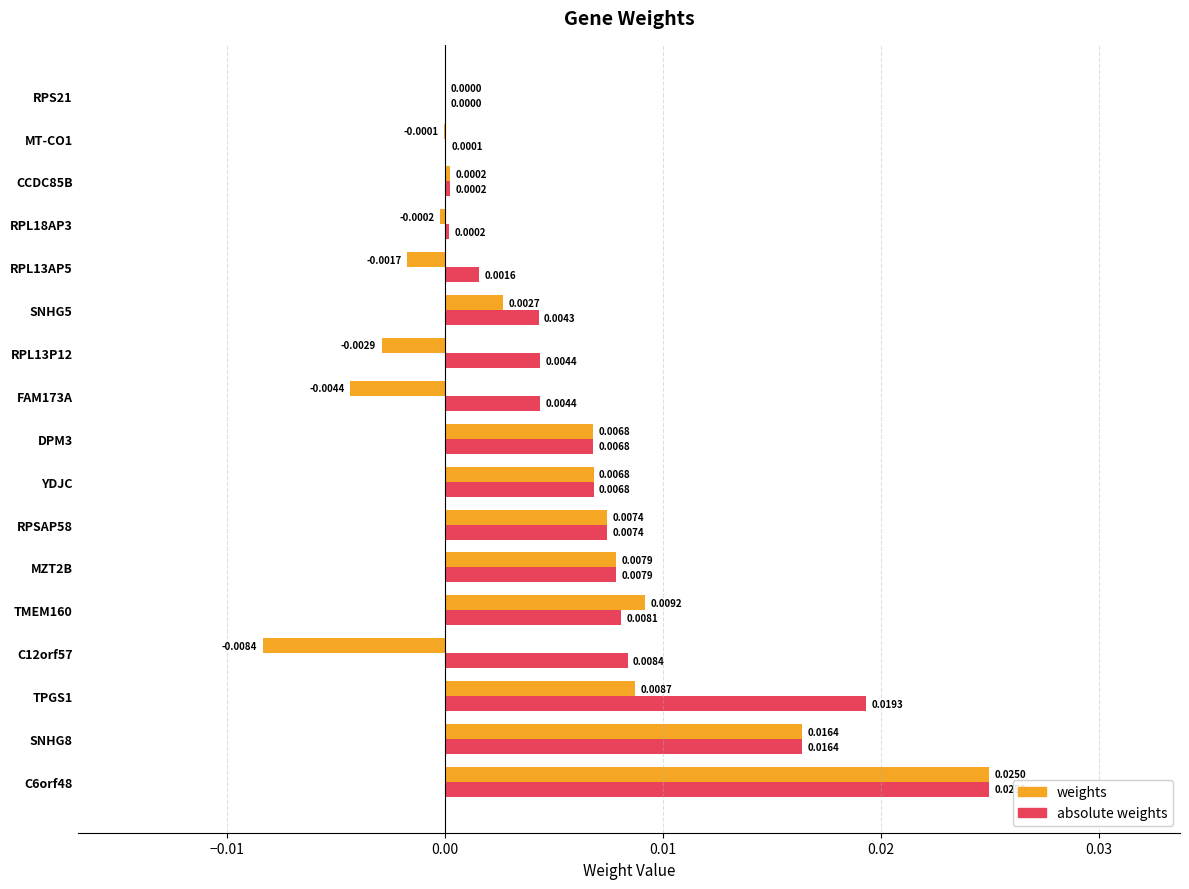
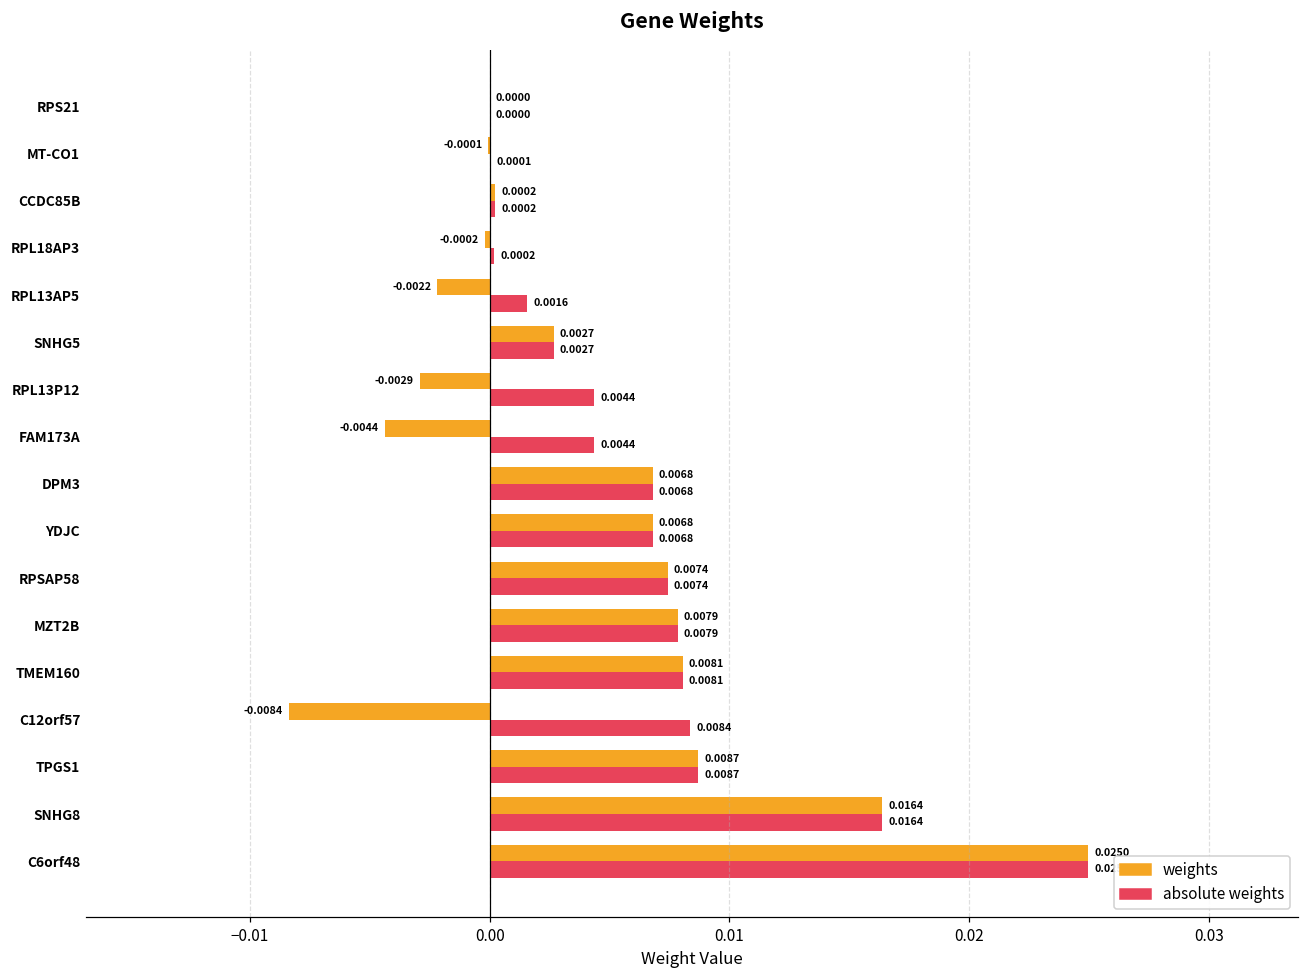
weights, RPL13AP5: -0.0017 -> -0.0022
absolute weights, SNHG5: 0.0043 -> 0.0027
weights, TMEM160: 0.0092 -> 0.0081
absolute weights, TPGS1: 0.0193 -> 0.0087
